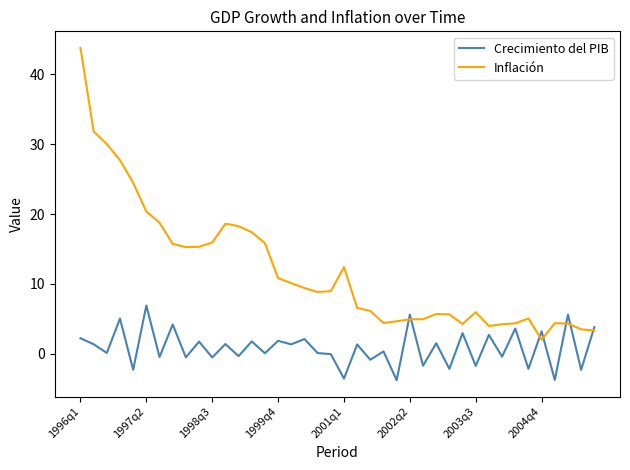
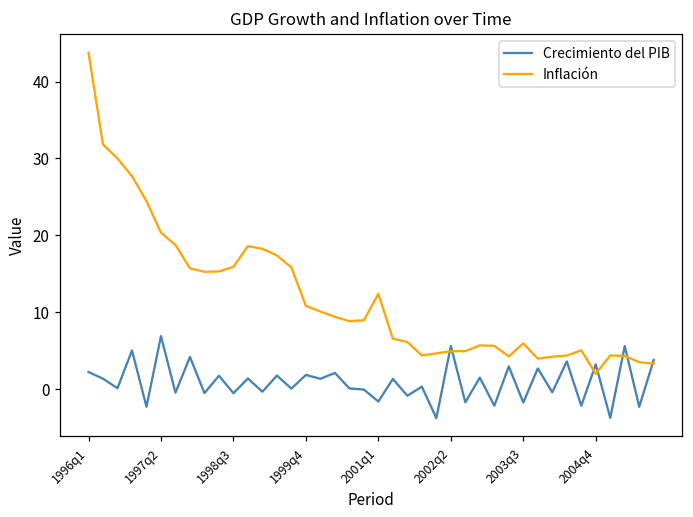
Crecimiento del PIB, 2001q1: -4 -> -2
